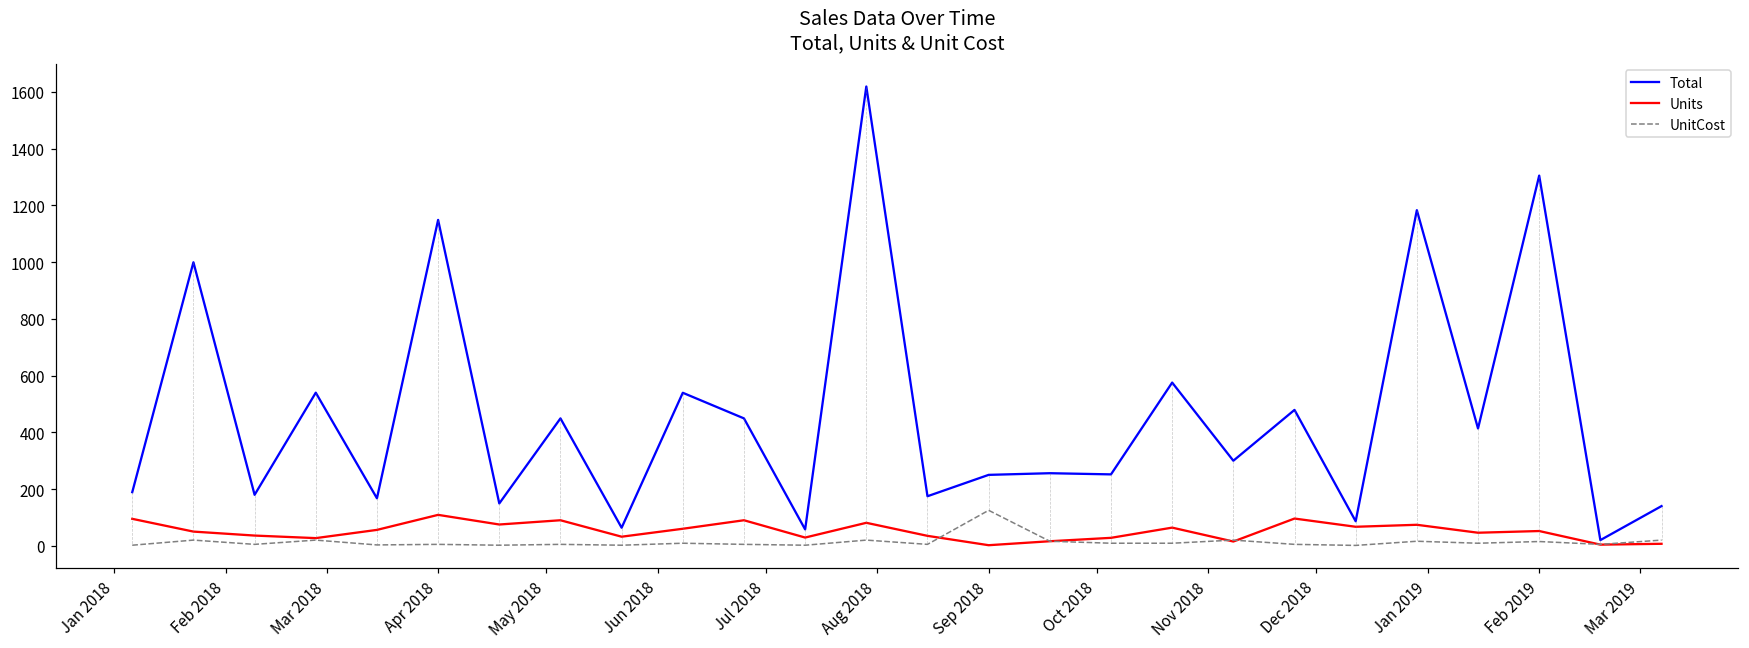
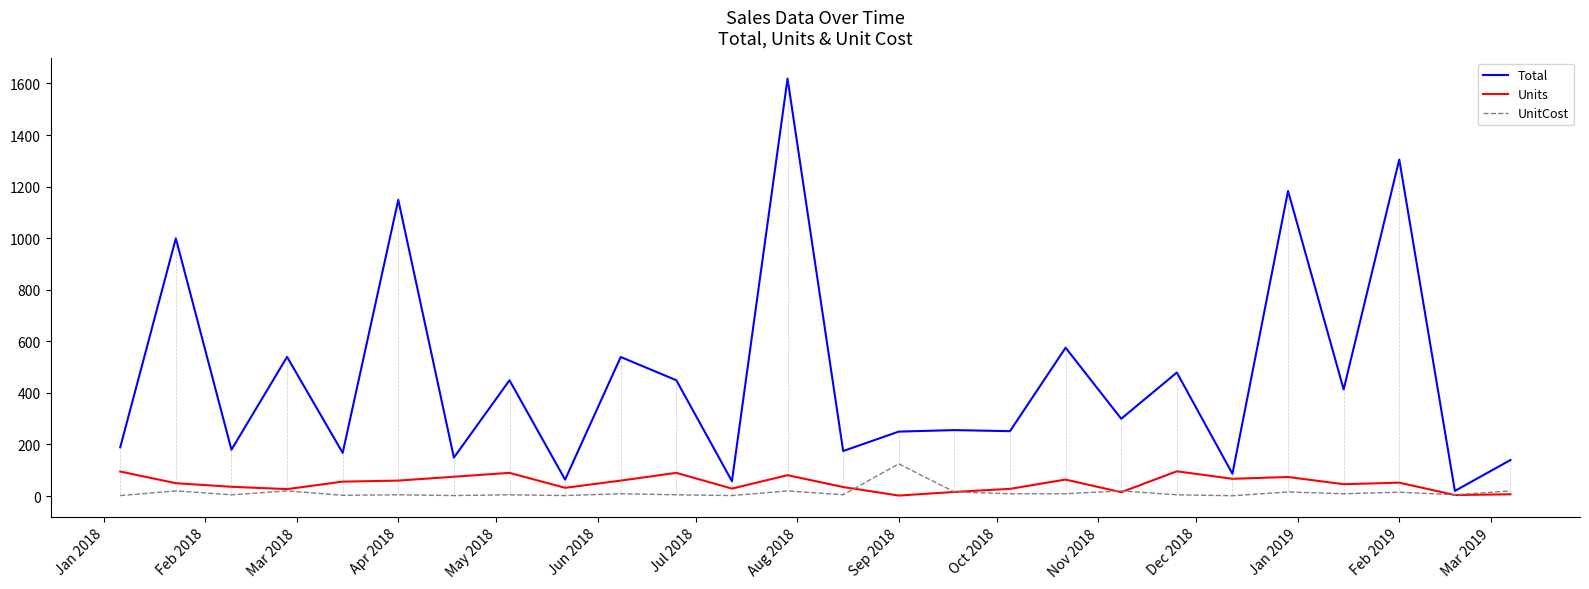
Units, Apr 2018: 110 -> 60
